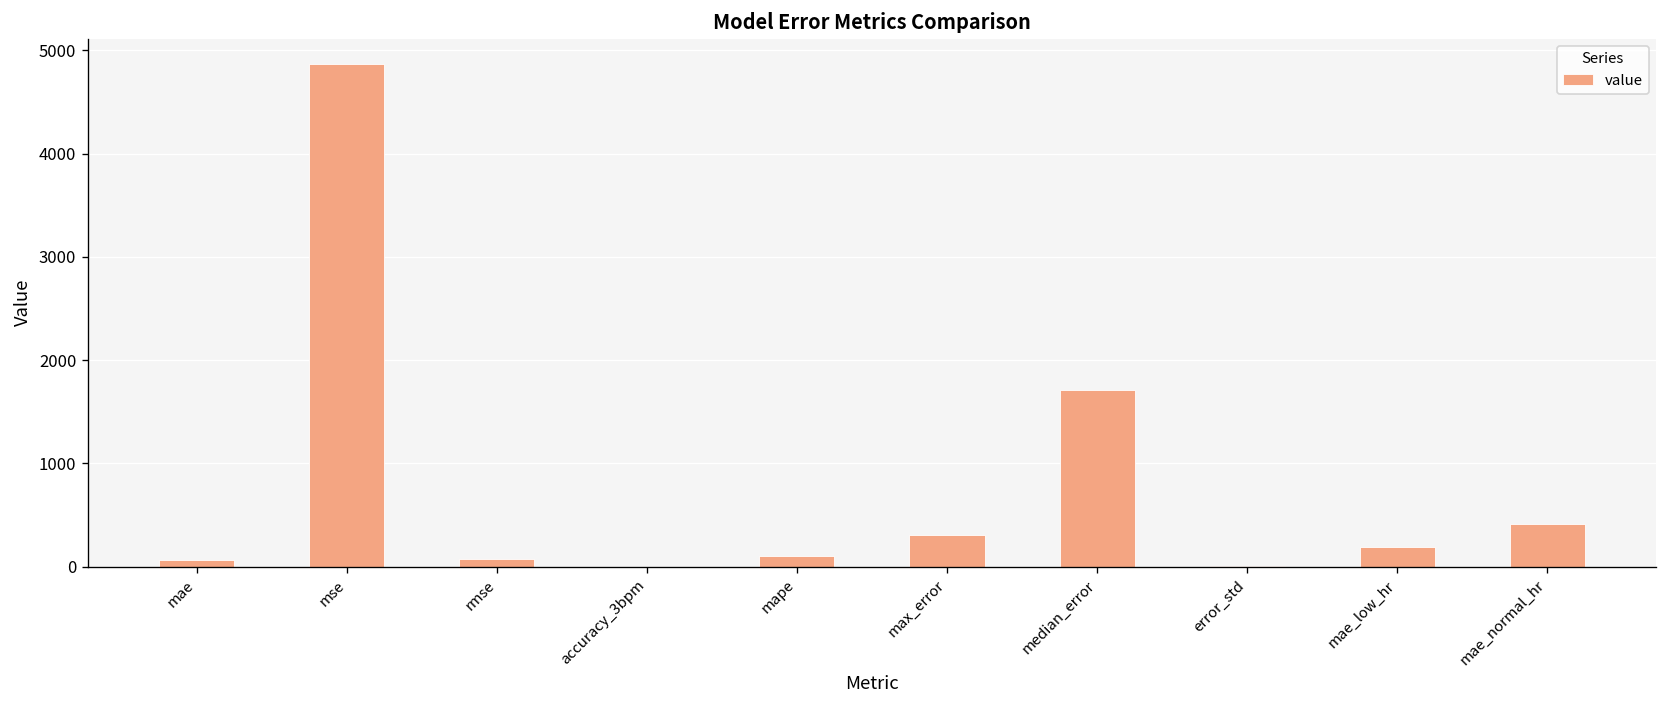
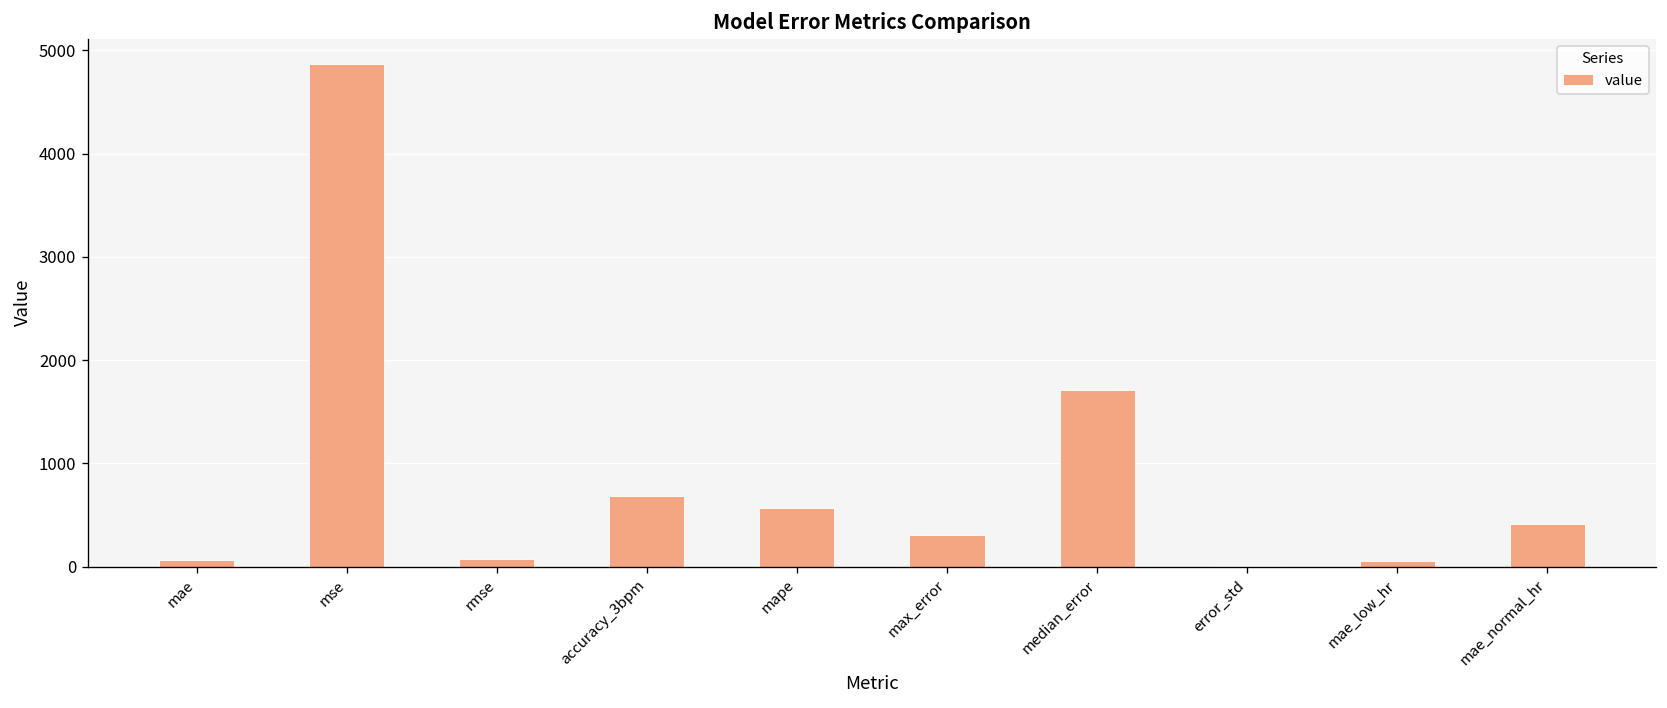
accuracy_3bpm: 0 -> 700
mape: 100 -> 600
mae_low_hr: 200 -> 100
